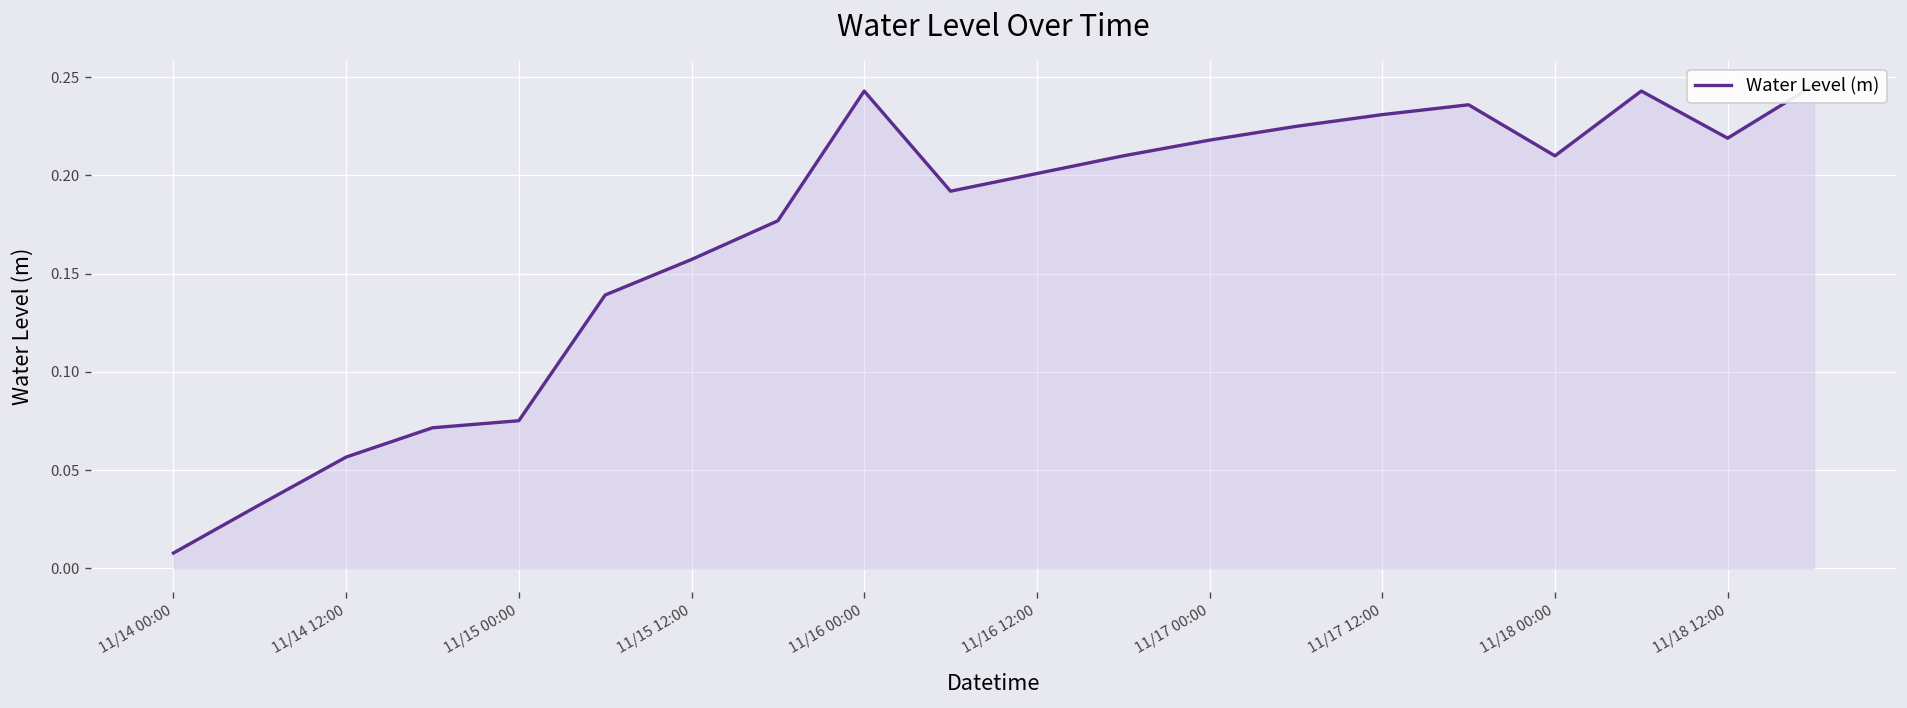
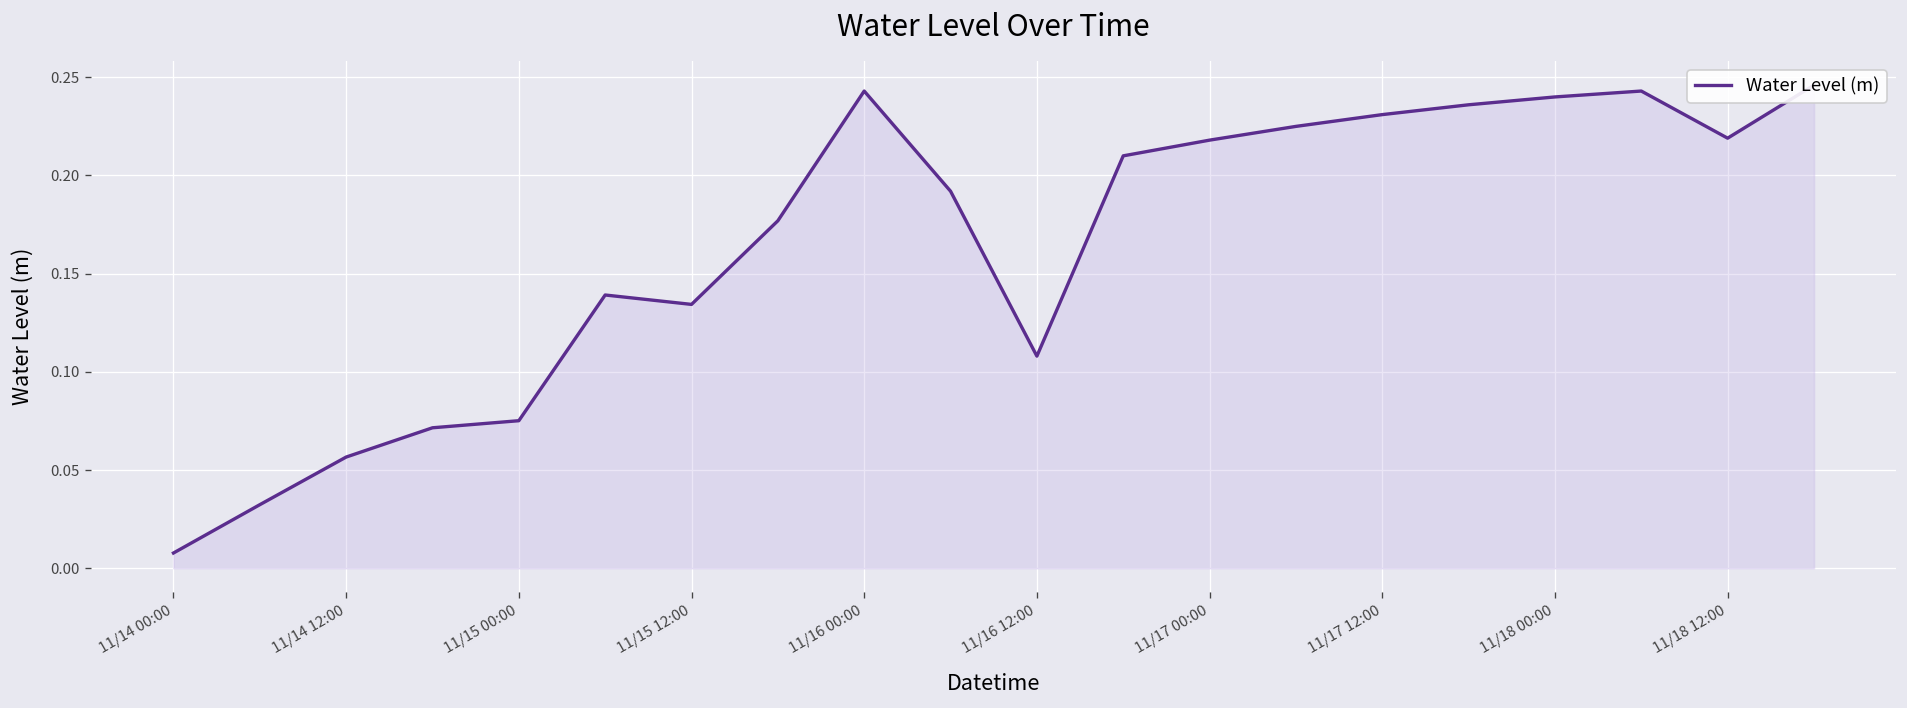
11/15 12:00: 0.157 -> 0.134
11/16 12:00: 0.201 -> 0.108
11/18 00:00: 0.21 -> 0.24
